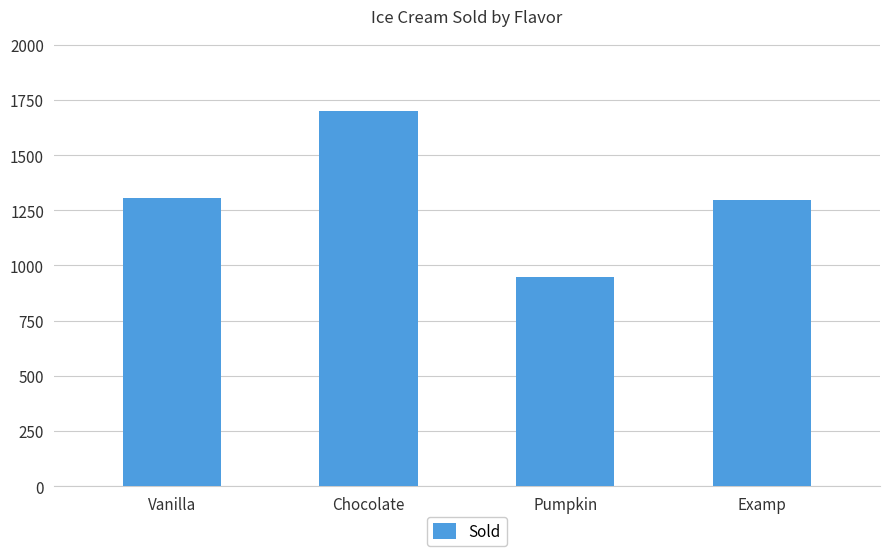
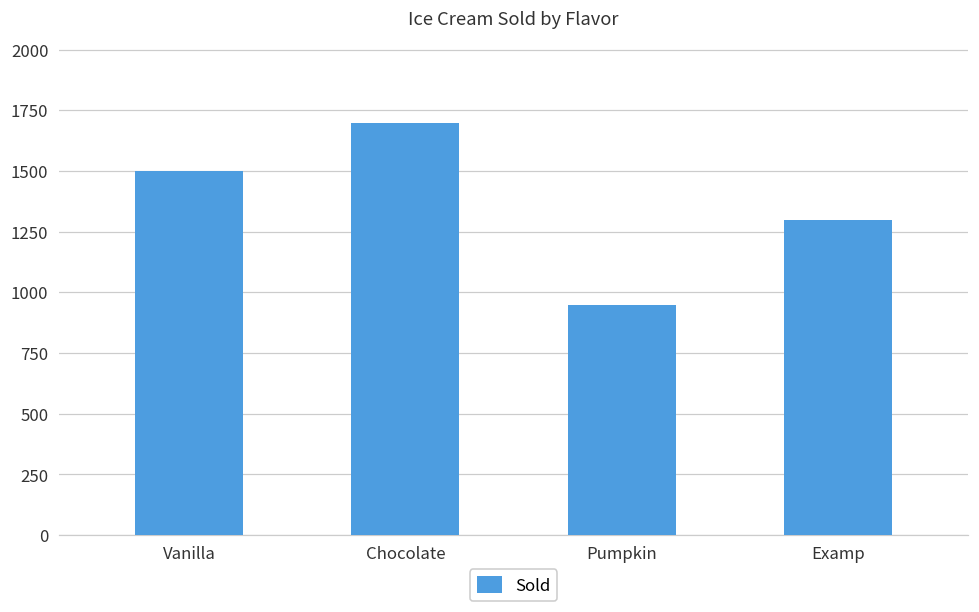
Vanilla: 1300 -> 1500
